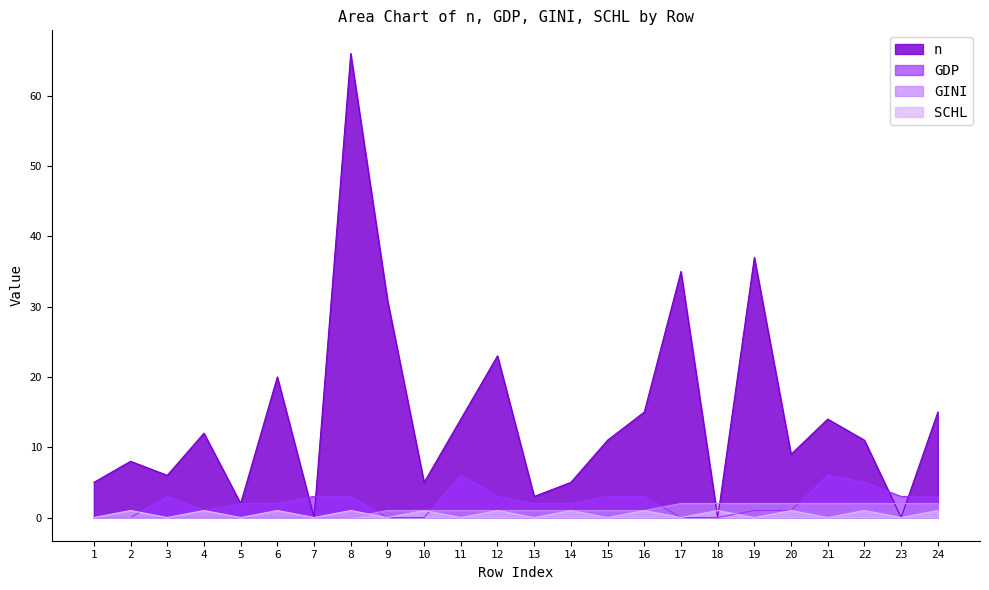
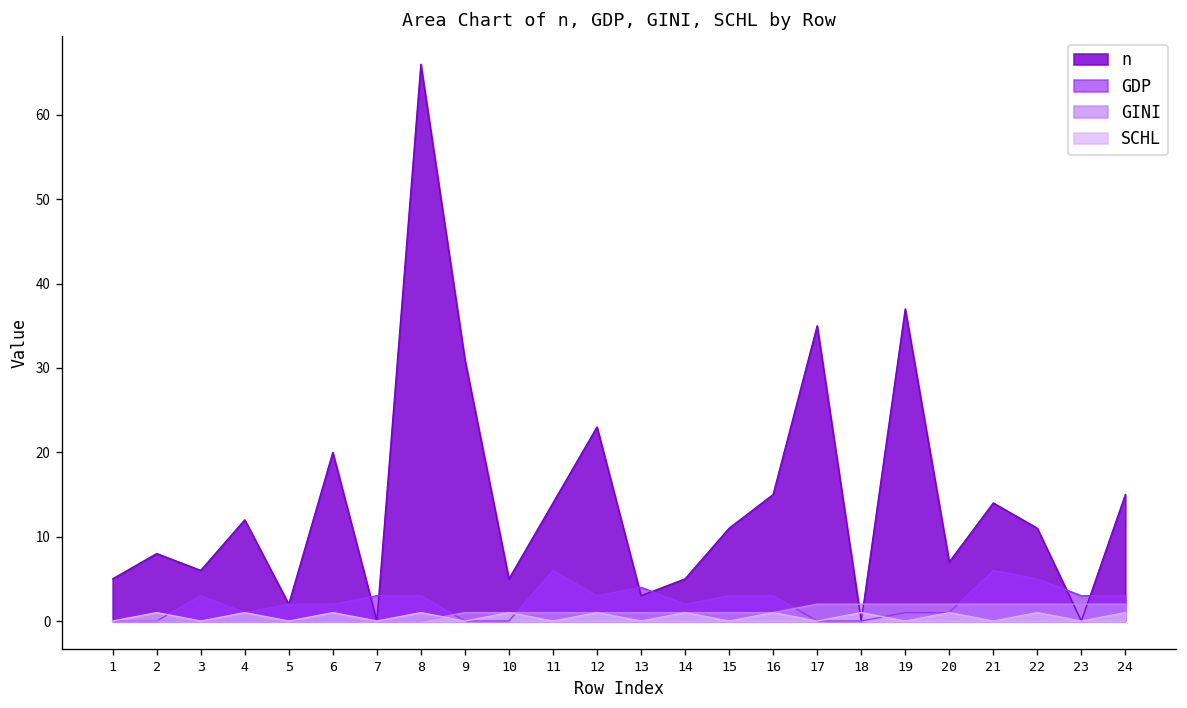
GDP, 13: 2 -> 4
n, 20: 9 -> 7
